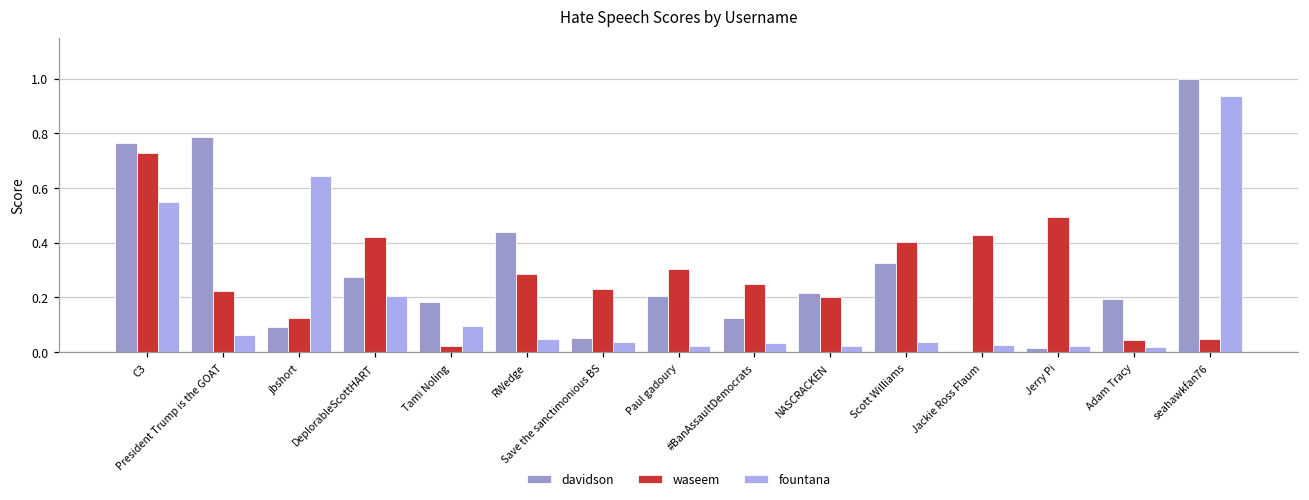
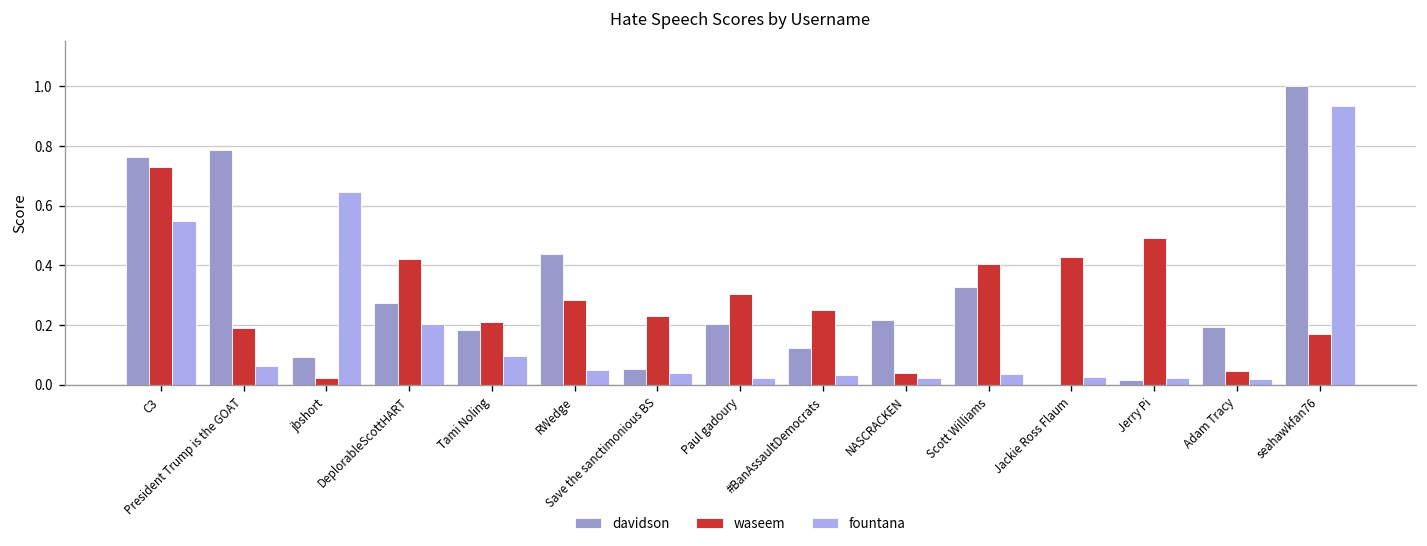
waseem, President Trump is the GOAT: 0.22 -> 0.19
waseem, jbshort: 0.12 -> 0.02
waseem, Tami Noling: 0.02 -> 0.21
waseem, NASCRACKEN: 0.20 -> 0.04
waseem, seahawkfan76: 0.05 -> 0.17
